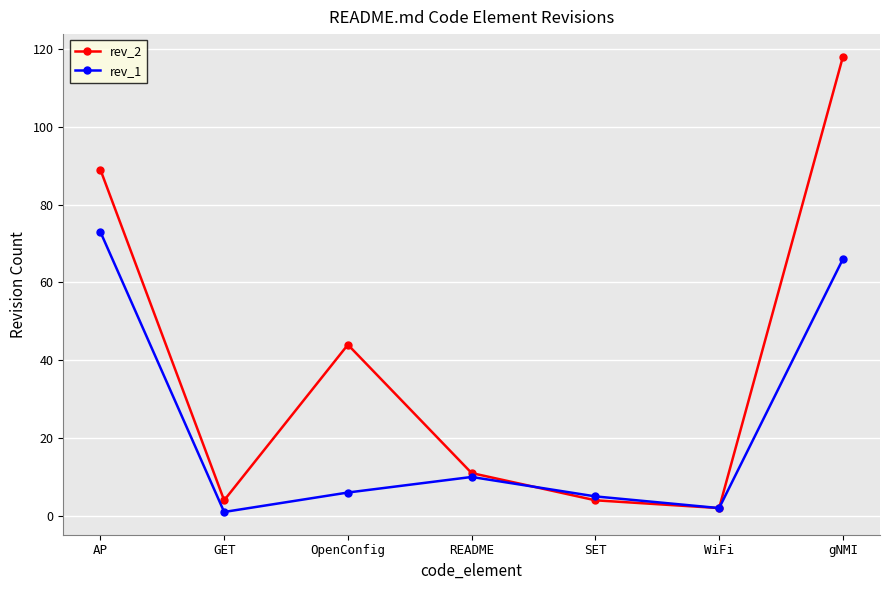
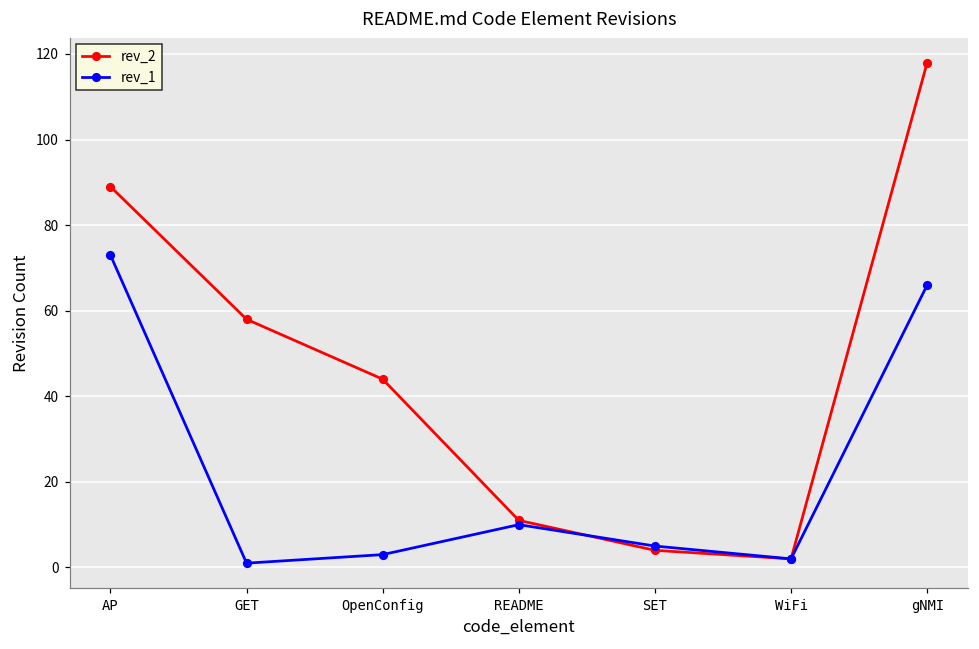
rev_2, GET: 4 -> 58
rev_1, OpenConfig: 6 -> 3
